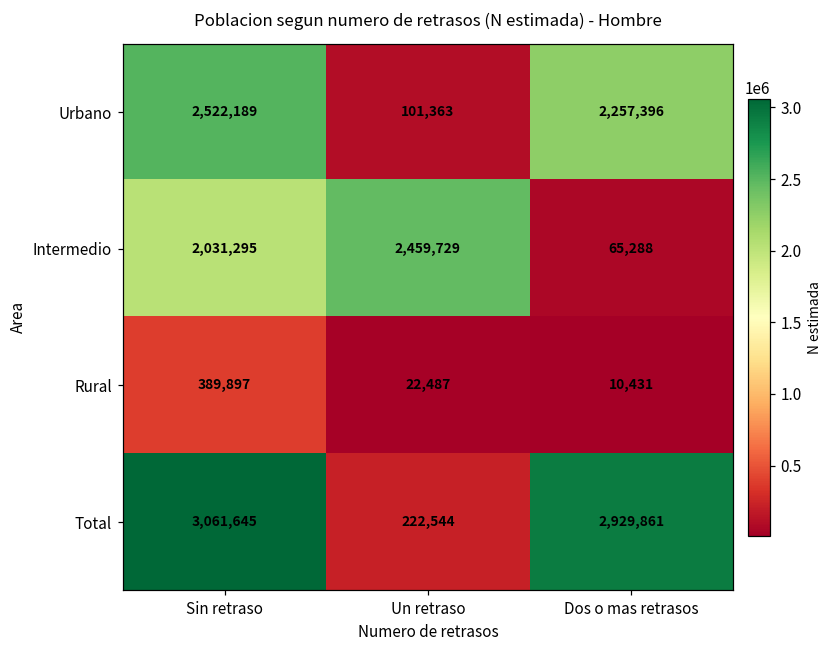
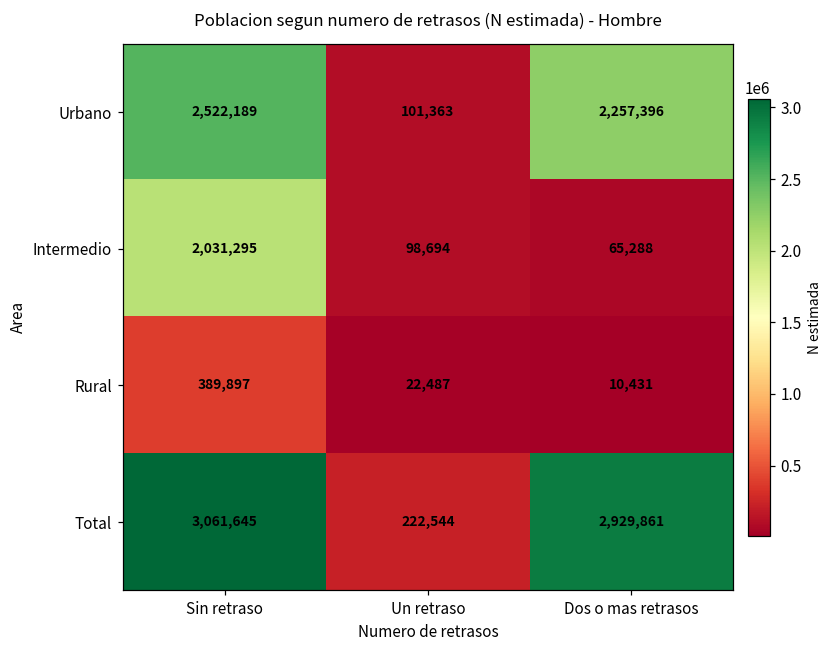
Intermedio, Un retraso: 2,459,729 -> 98,694
